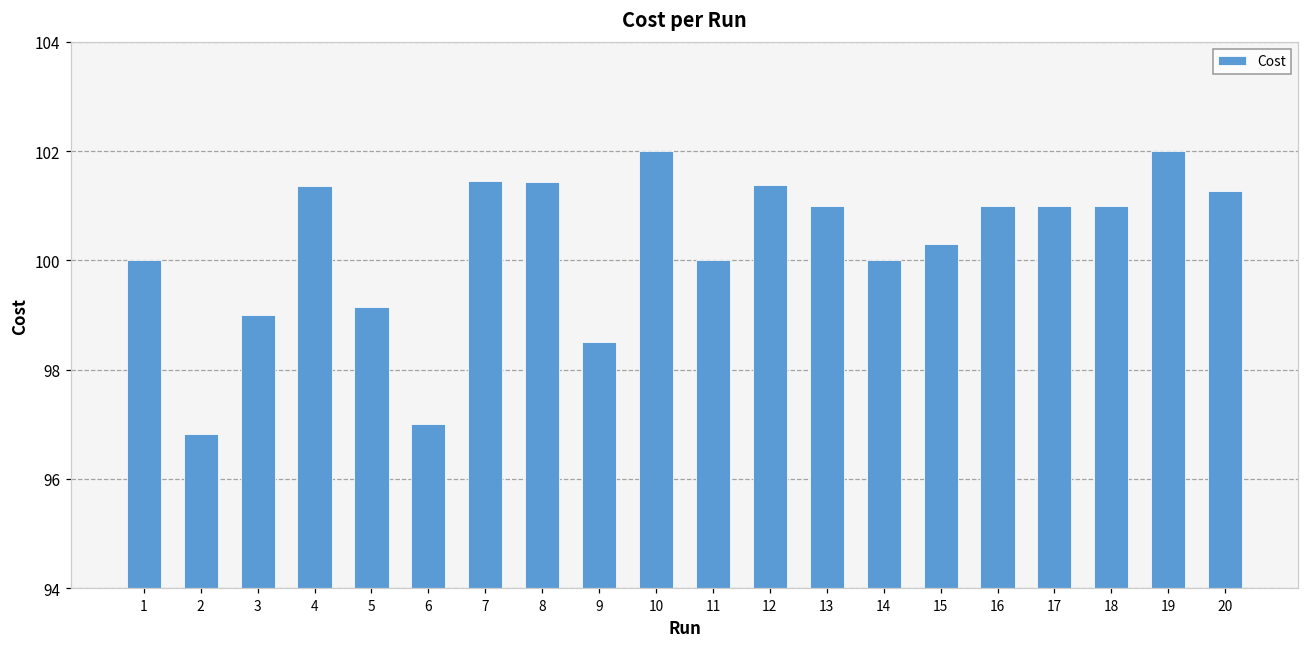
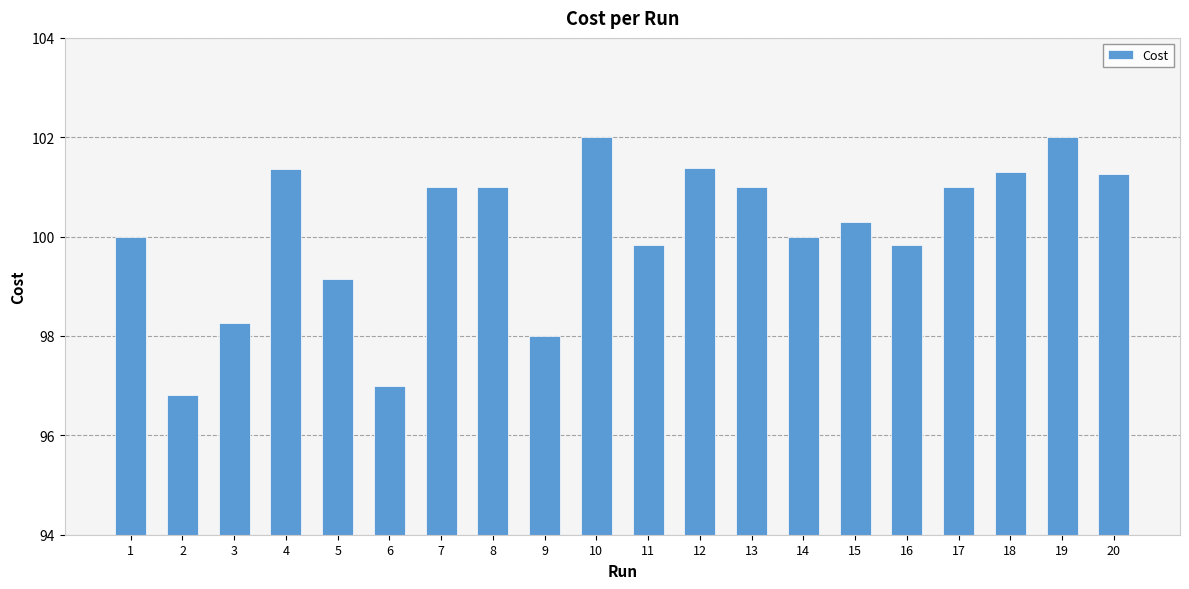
3: 99.0 -> 98.3
7: 101.5 -> 101.0
8: 101.4 -> 101.0
9: 98.5 -> 98.0
11: 100.0 -> 99.8
16: 101.0 -> 99.8
18: 101.0 -> 101.3
